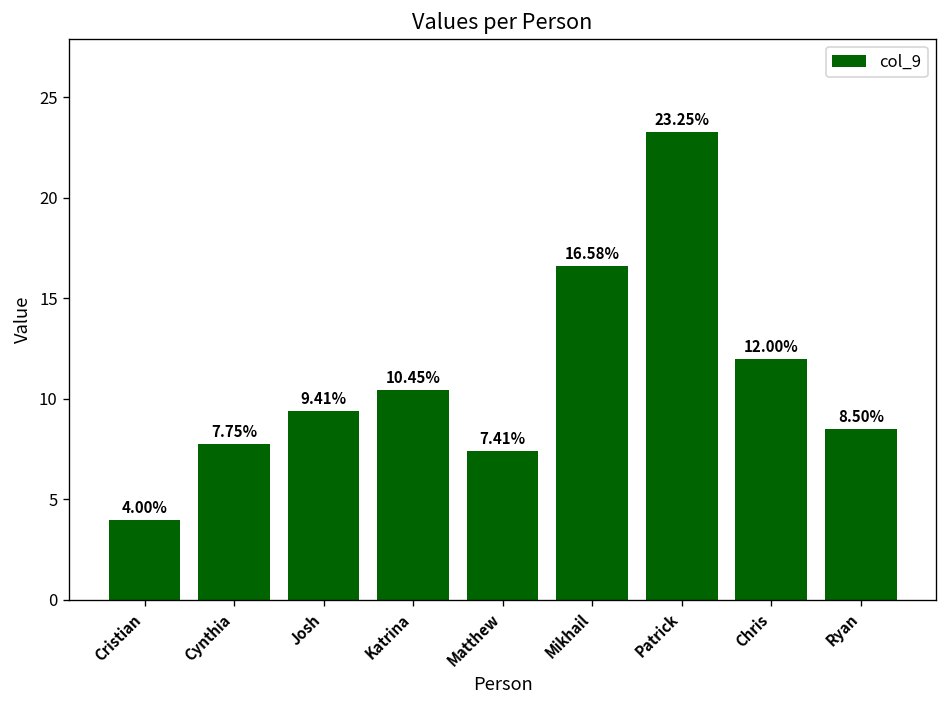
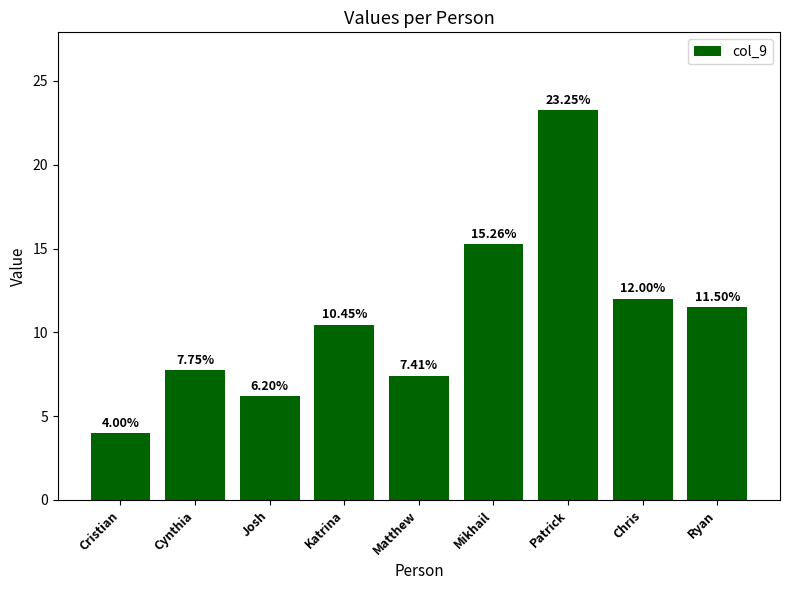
Josh: 9.41% -> 6.20%
Mikhail: 16.58% -> 15.26%
Ryan: 8.50% -> 11.50%
